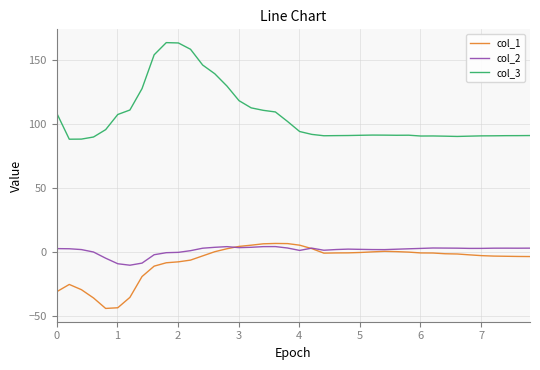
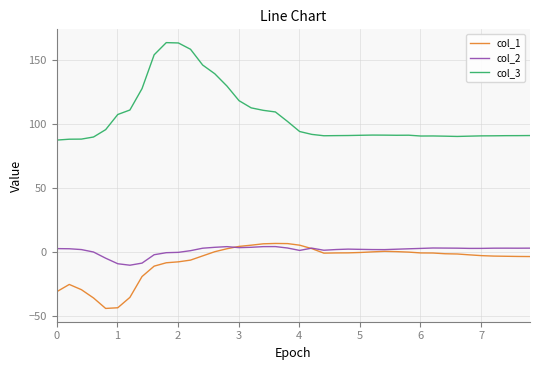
col_3, 0: 109 -> 88
